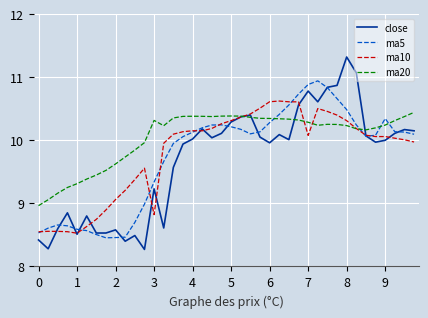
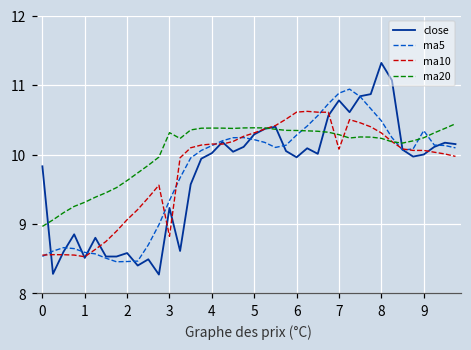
close, 0: 8.4 -> 9.8
